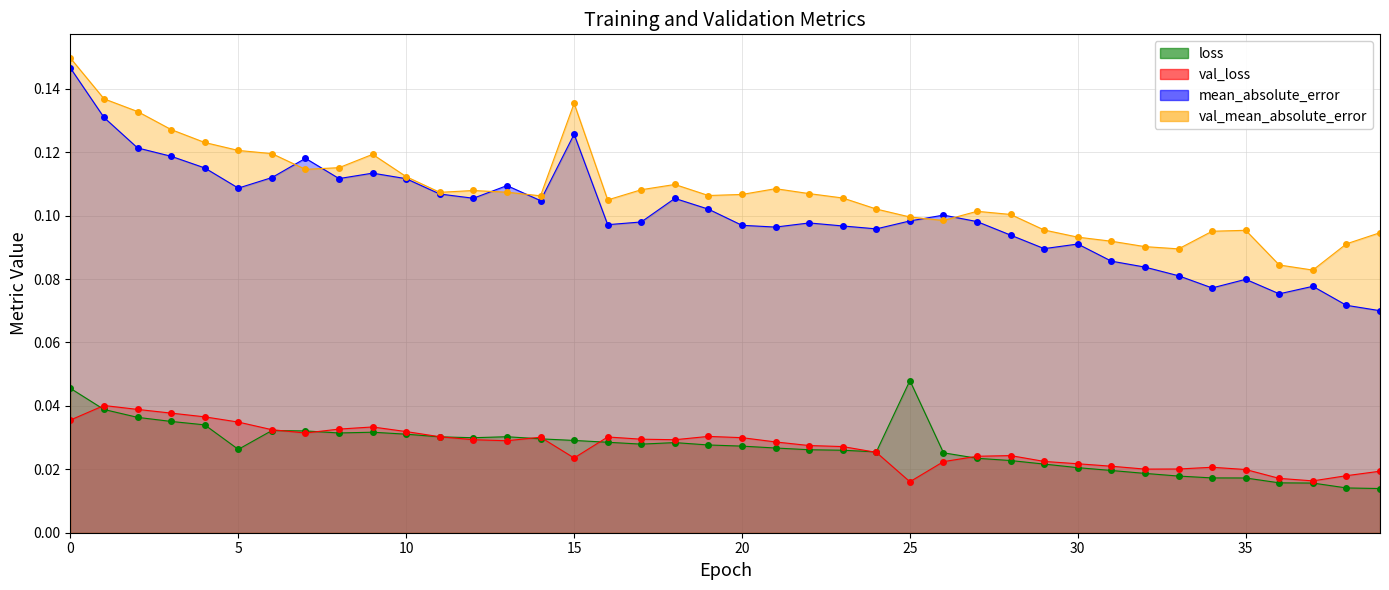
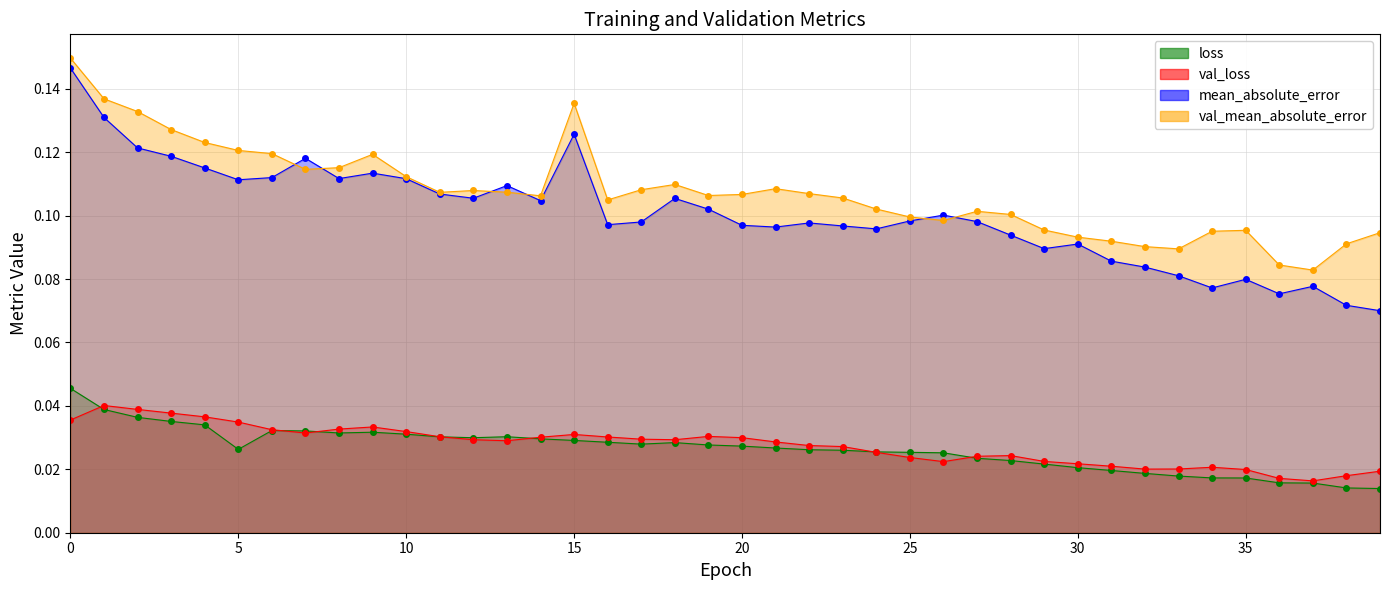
mean_absolute_error, 5: 0.109 -> 0.111
val_loss, 15: 0.024 -> 0.031
loss, 25: 0.048 -> 0.025
val_loss, 25: 0.016 -> 0.024
